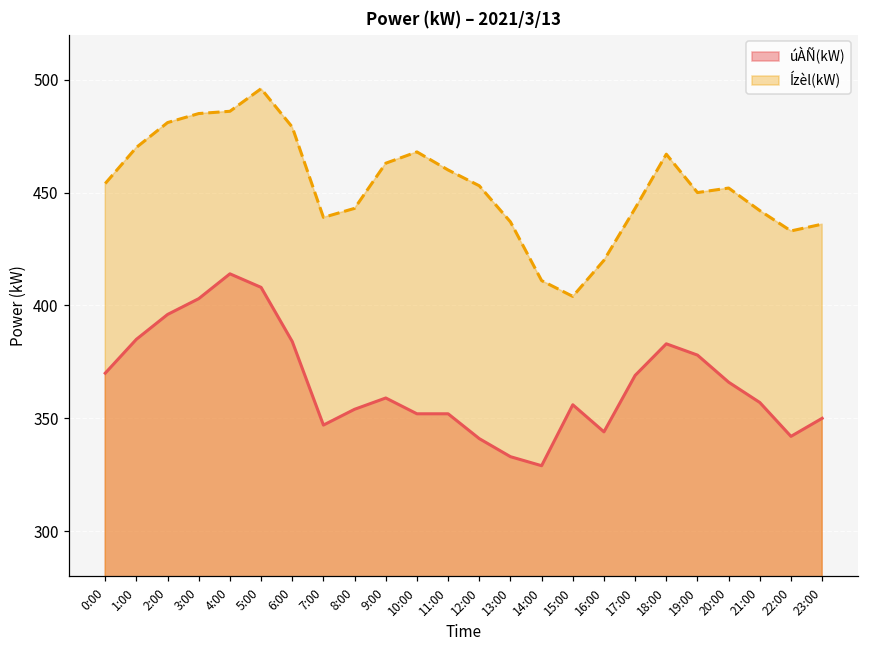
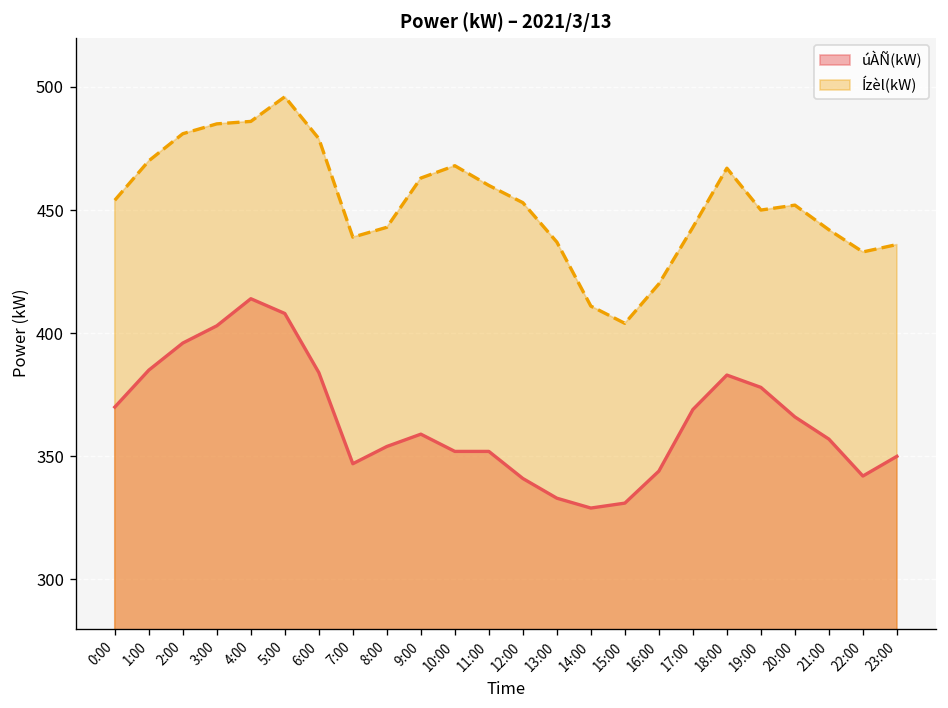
úÀÑ(kW), 15:00: 356 -> 331
